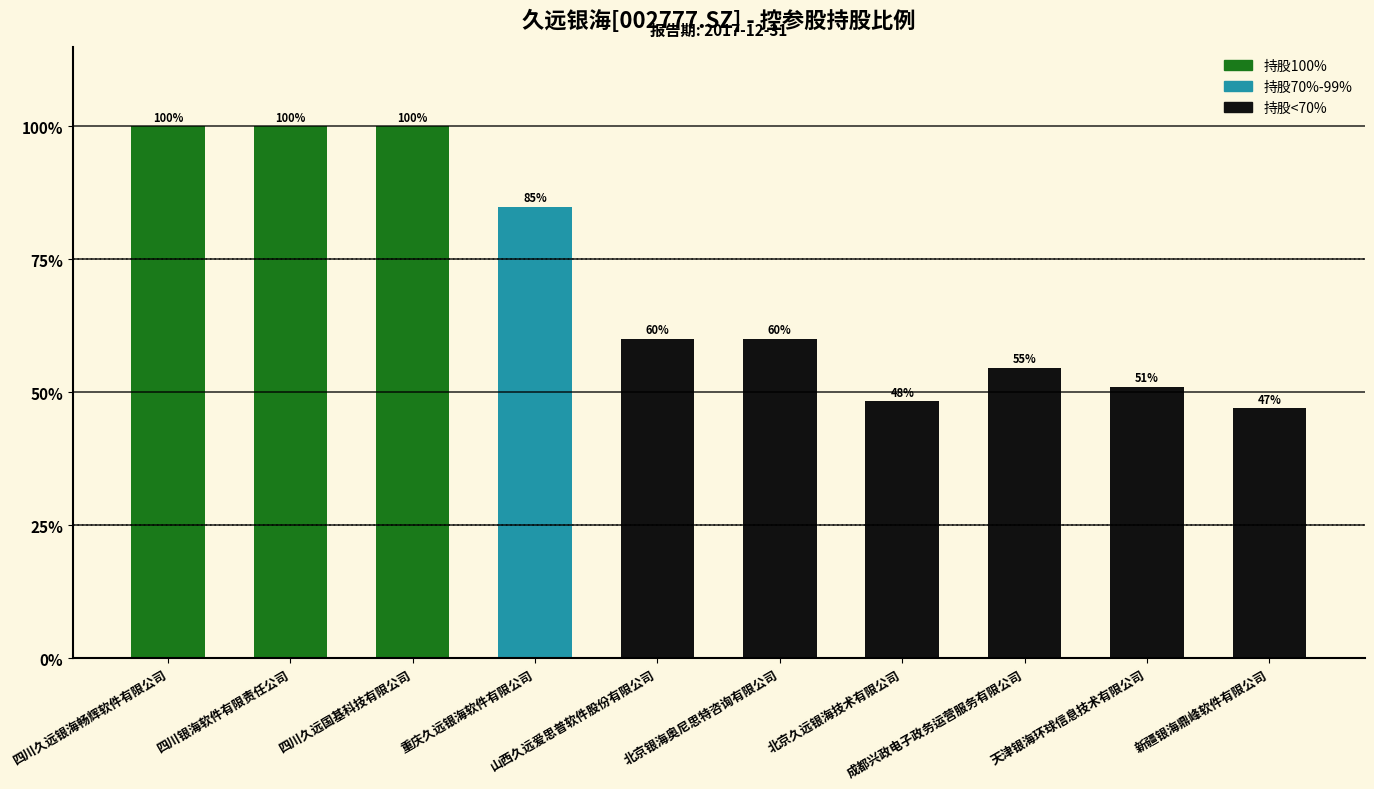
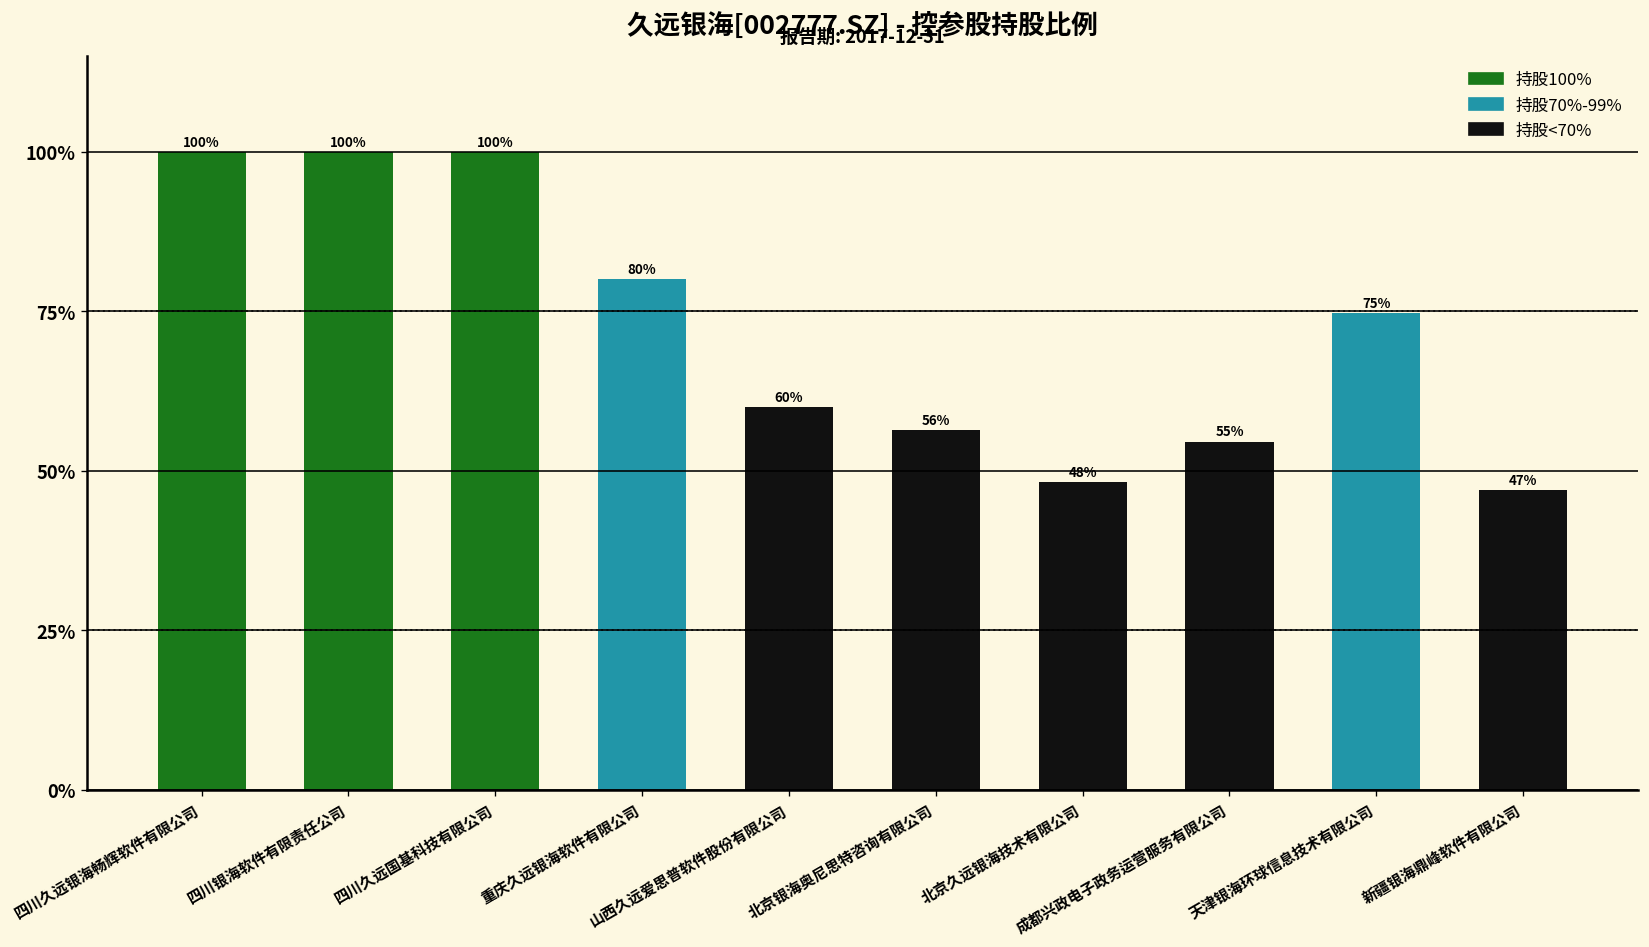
重庆久远银海软件有限公司: 85% -> 80%
北京银海奥尼思特咨询有限公司: 60% -> 56%
天津银海环球信息技术有限公司: 51% -> 75%
